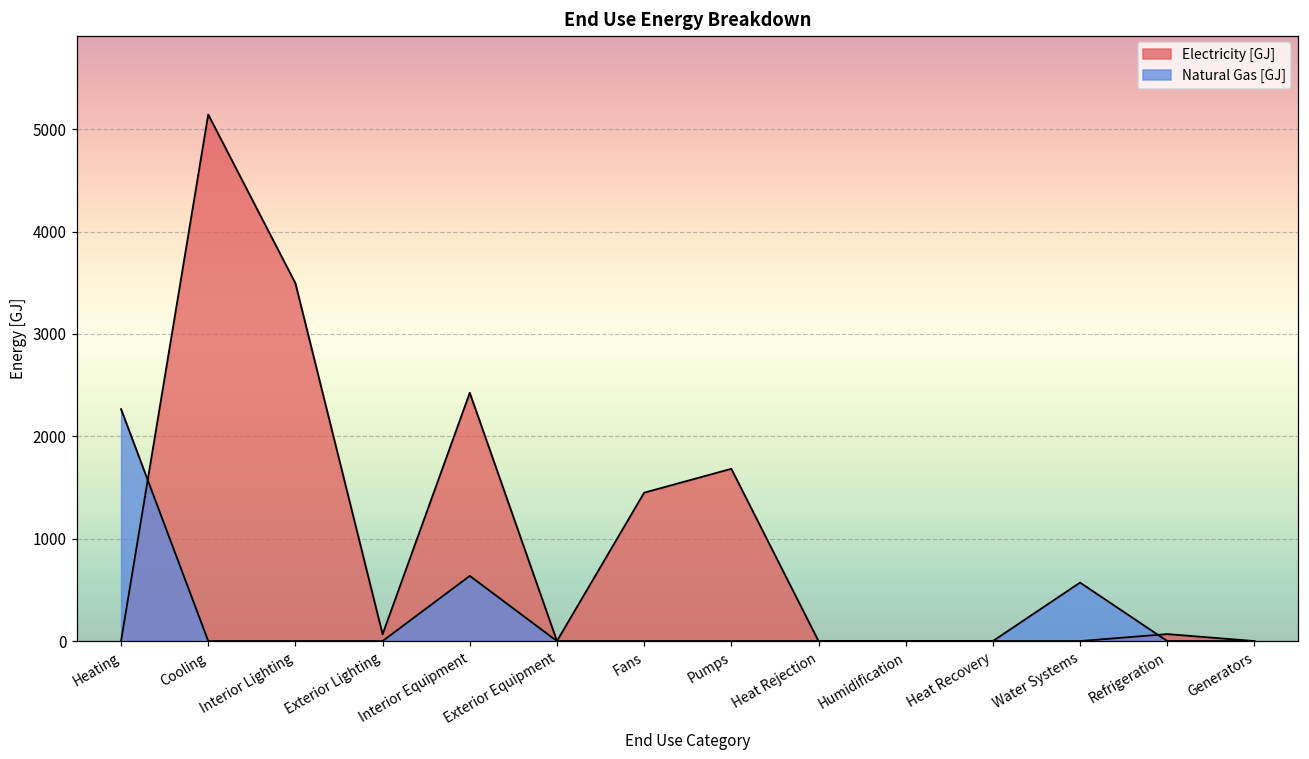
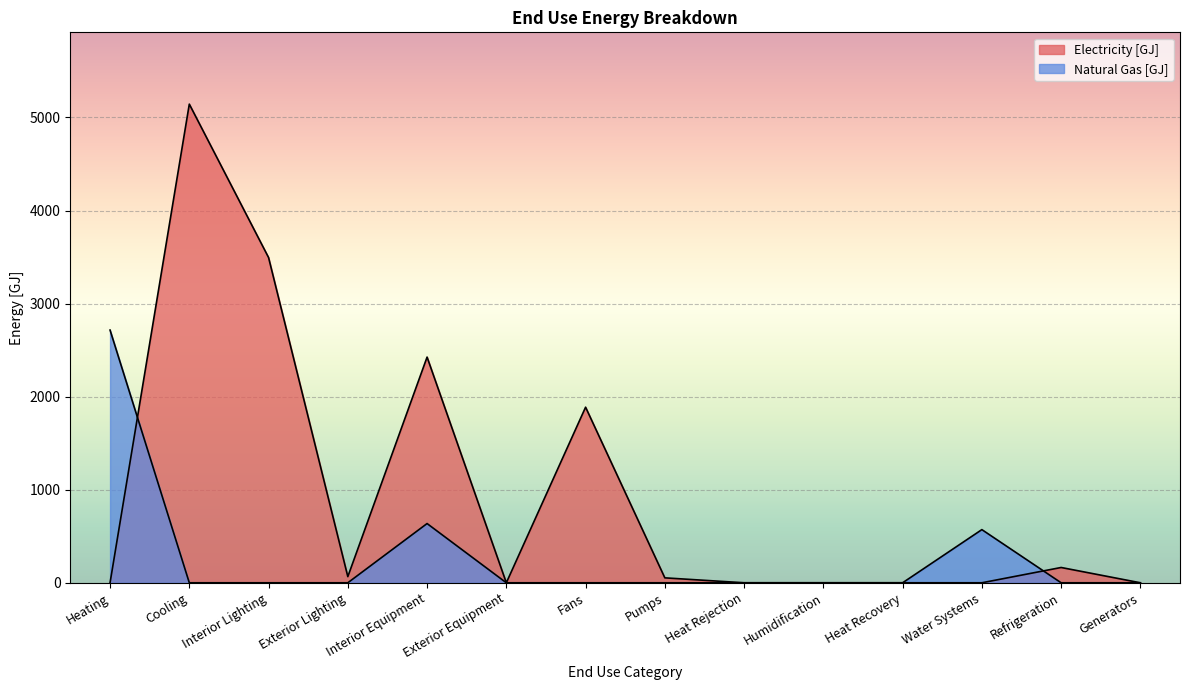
Natural Gas [GJ], Heating: 2300 -> 2700
Electricity [GJ], Fans: 1400 -> 1900
Electricity [GJ], Pumps: 1700 -> 100
Electricity [GJ], Refrigeration: 100 -> 200
